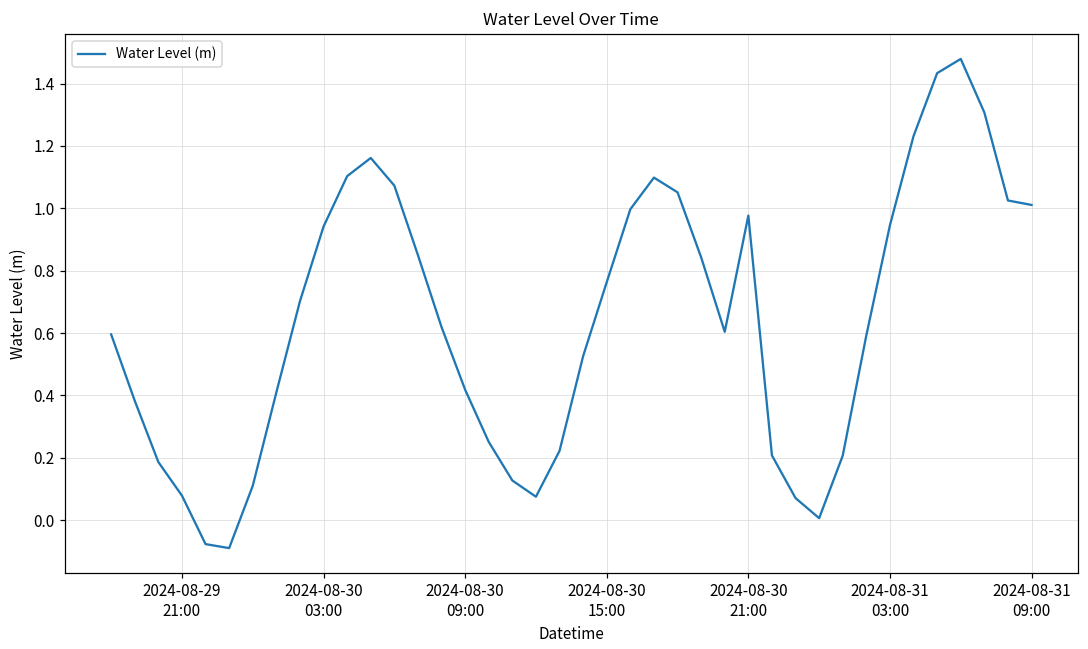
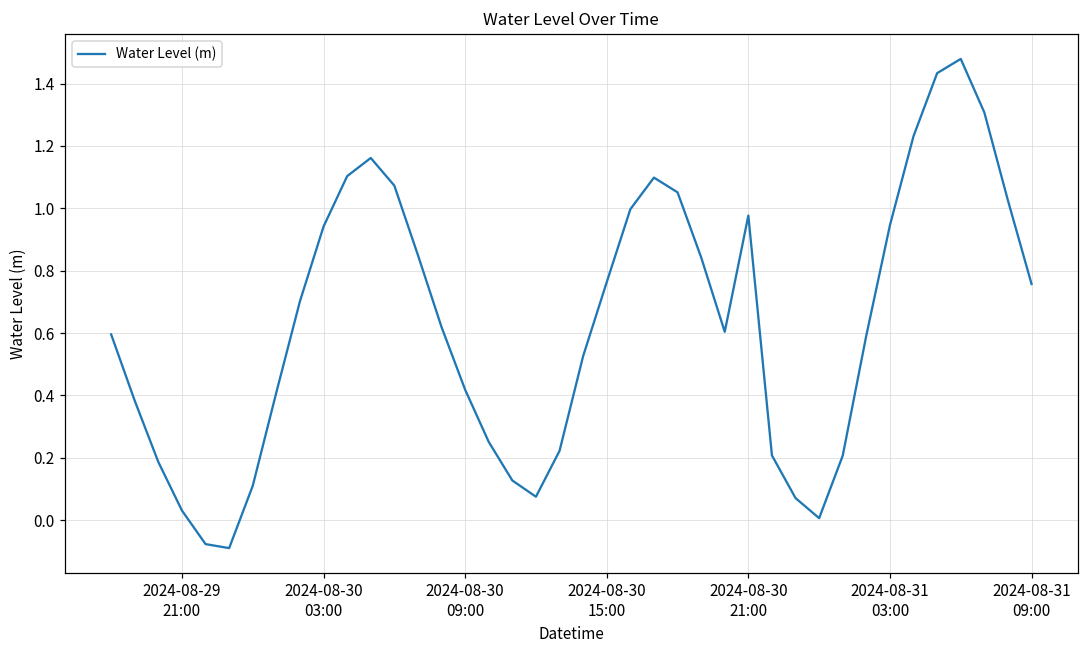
2024-08-29 21:00: 0.08 -> 0.03
2024-08-31 09:00: 1.01 -> 0.76
